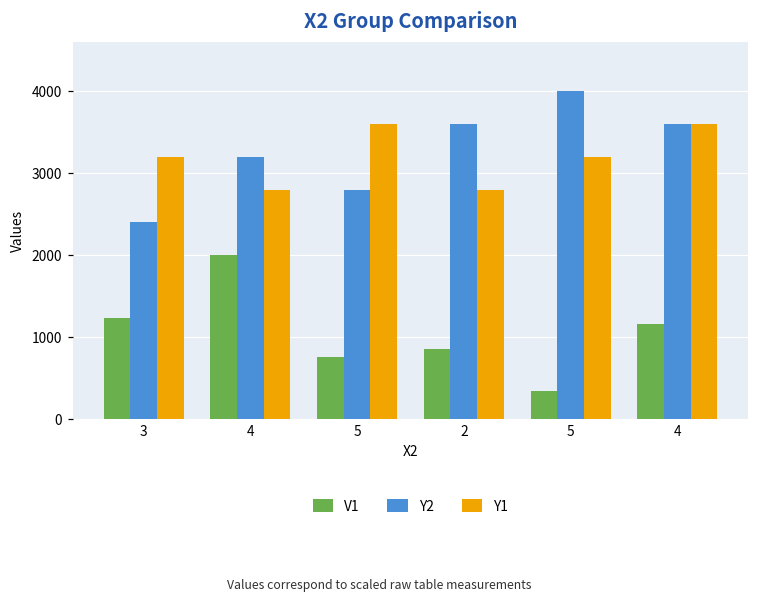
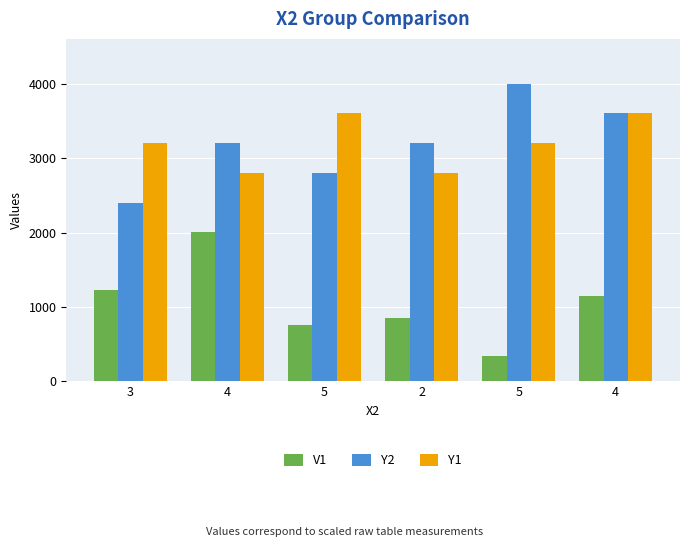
Y2, 2: 3600 -> 3200
